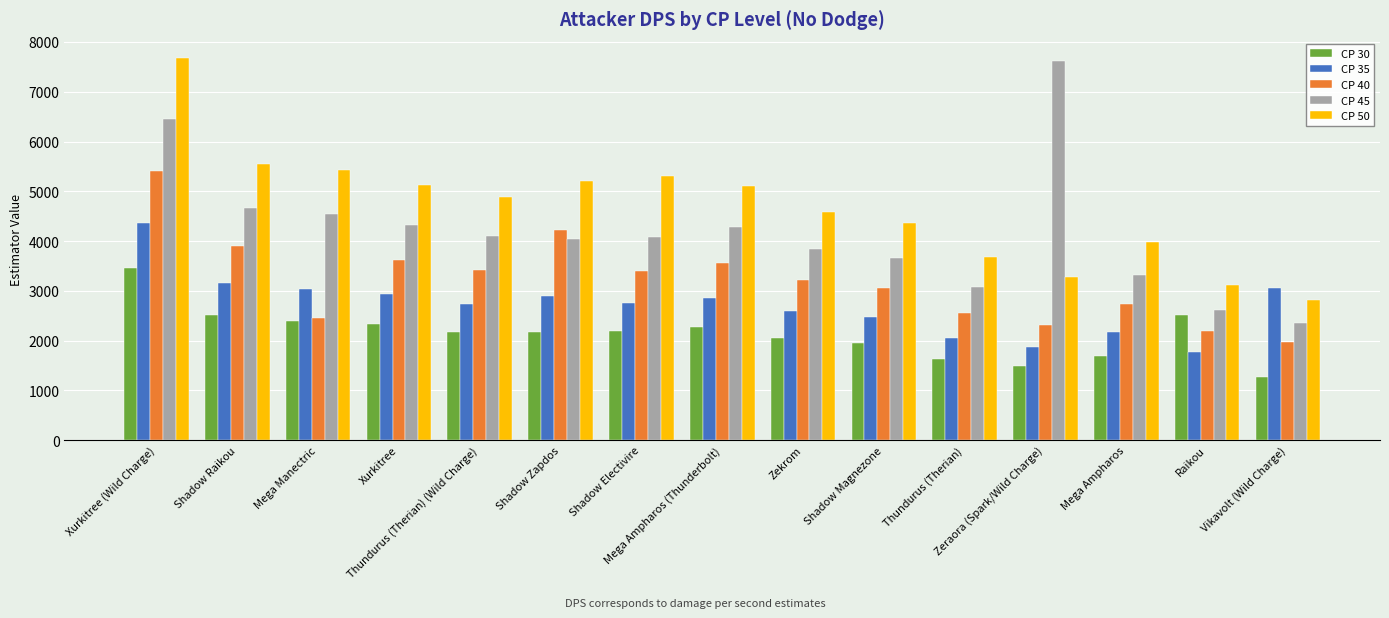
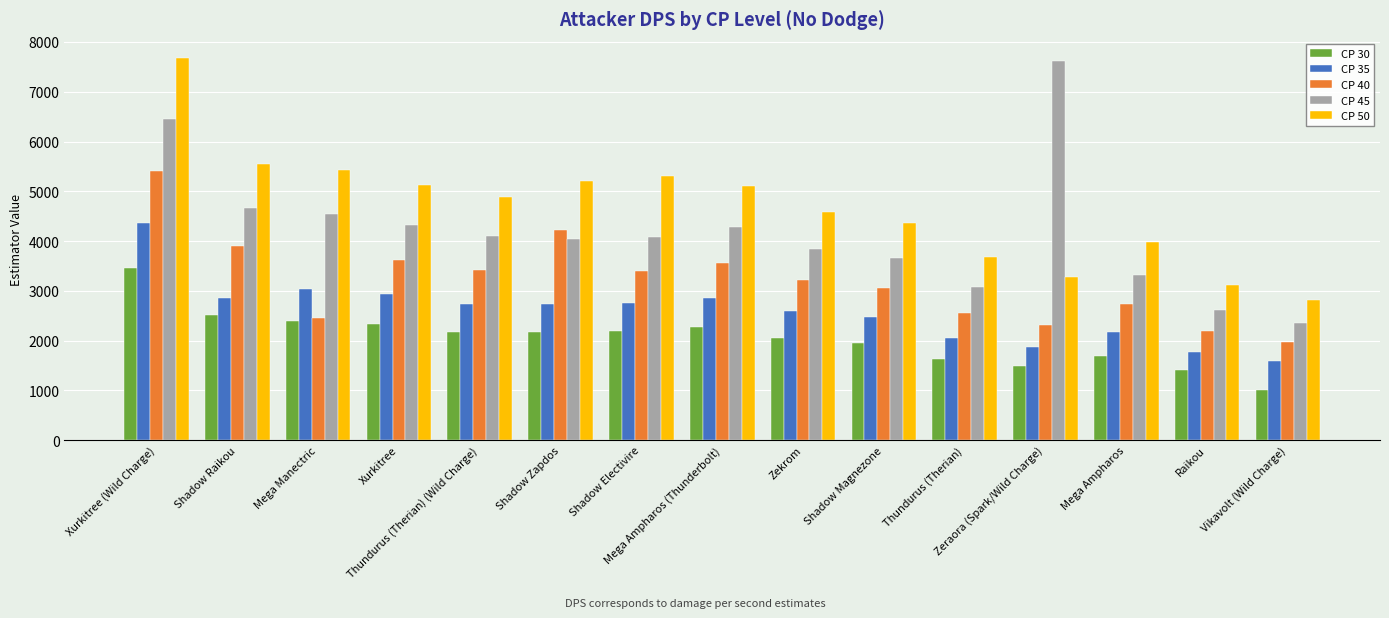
CP 35, Shadow Raikou: 3200 -> 2900
CP 35, Shadow Zapdos: 2900 -> 2700
CP 30, Raikou: 2500 -> 1400
CP 30, Vikavolt (Wild Charge): 1300 -> 1000
CP 35, Vikavolt (Wild Charge): 3000 -> 1600
